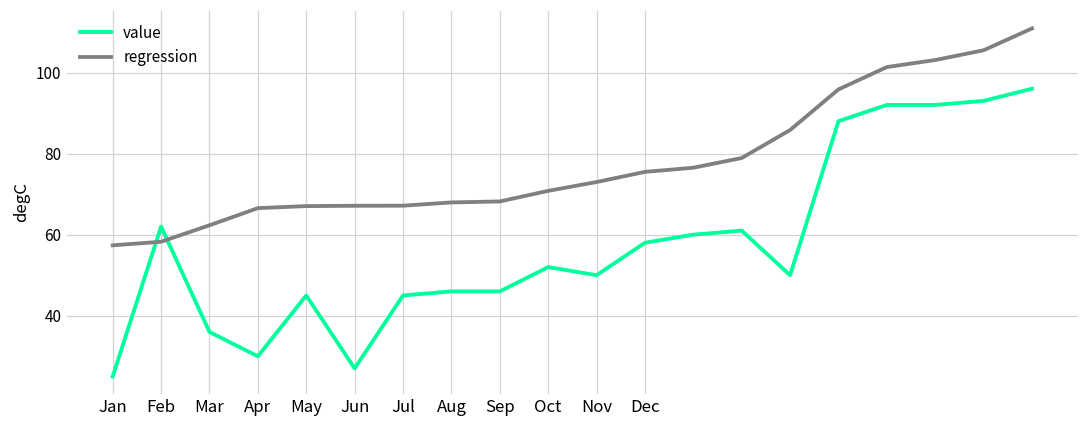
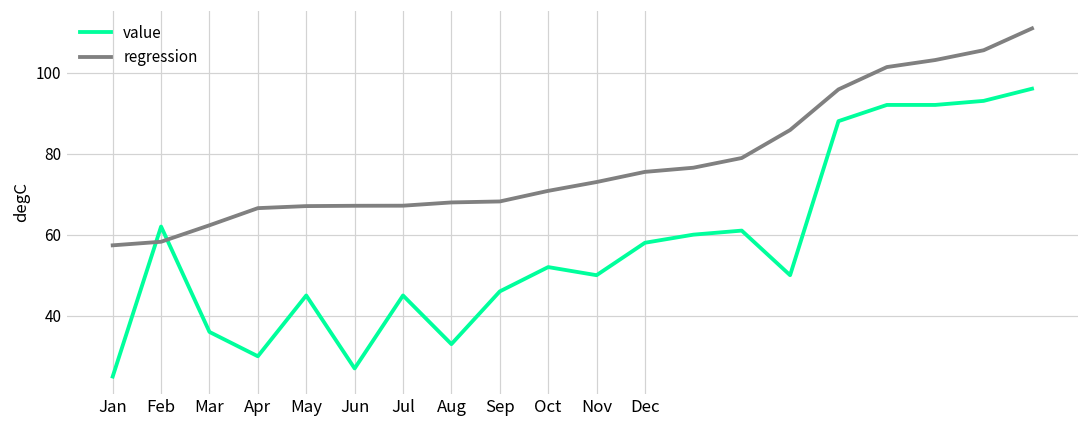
value, Aug: 46 -> 33
